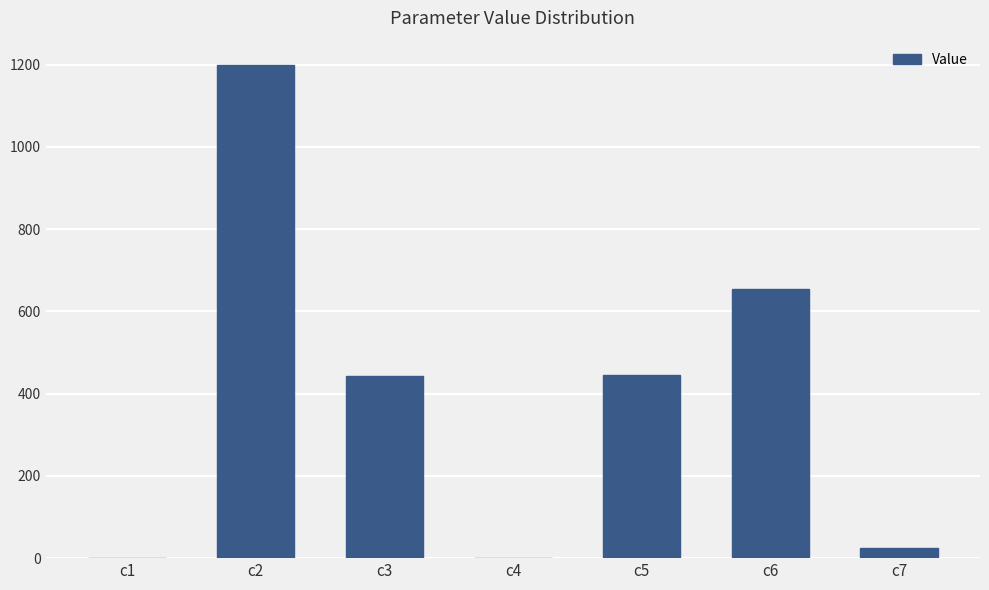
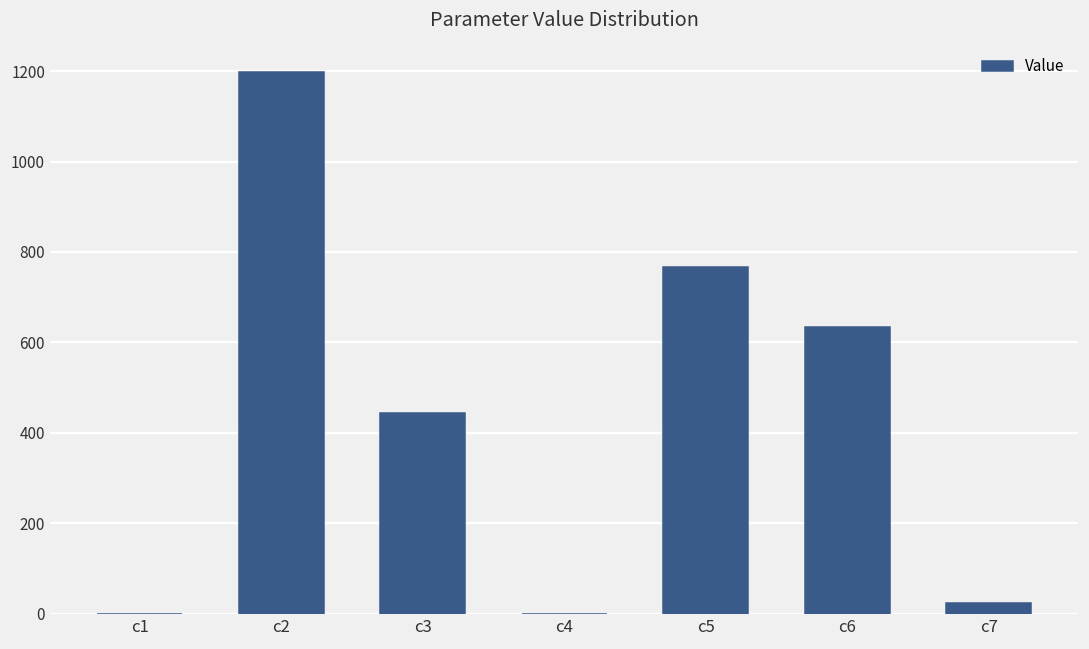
c5: 450 -> 770
c6: 650 -> 630
